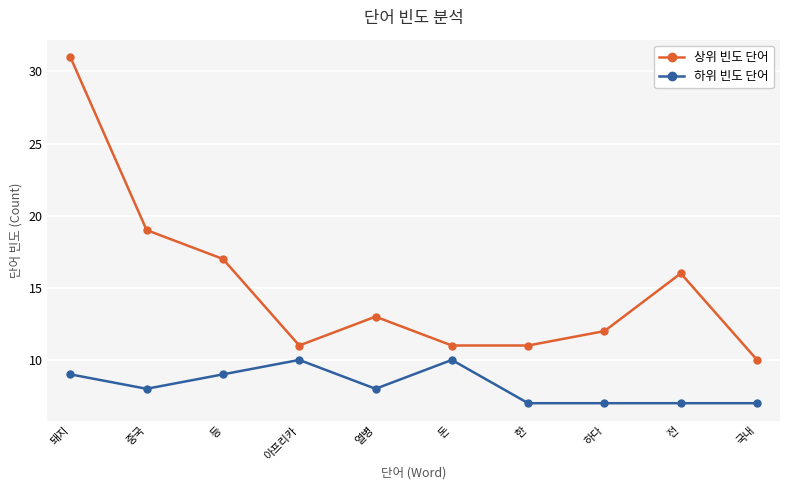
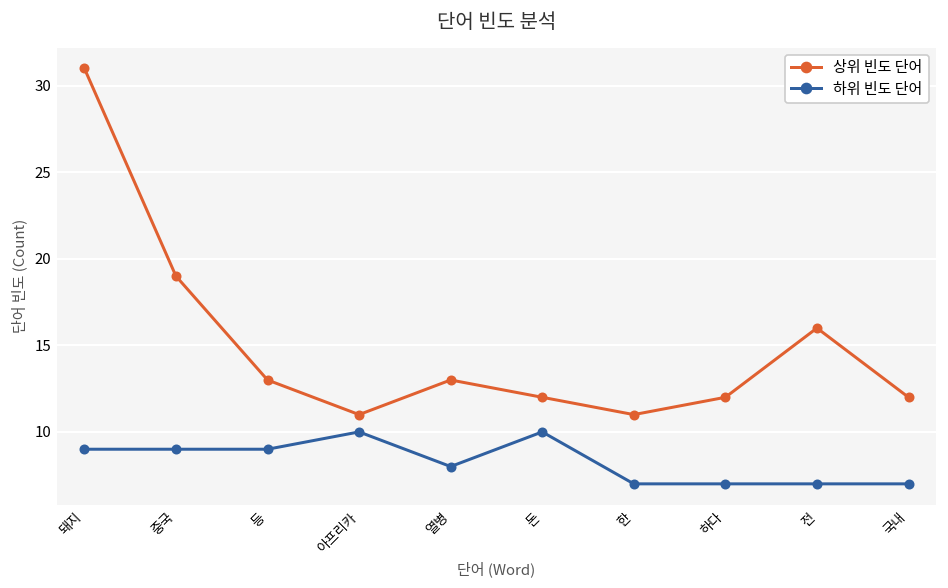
하위 빈도 단어, 중국: 8 -> 9
상위 빈도 단어, 등: 17 -> 13
상위 빈도 단어, 돈: 11 -> 12
상위 빈도 단어, 국내: 10 -> 12
